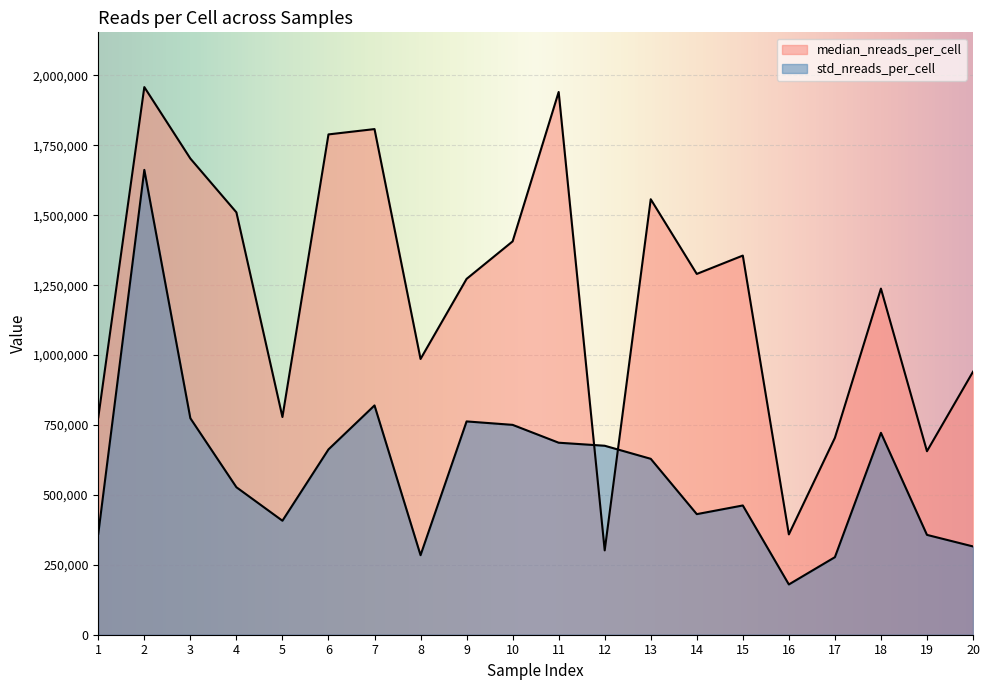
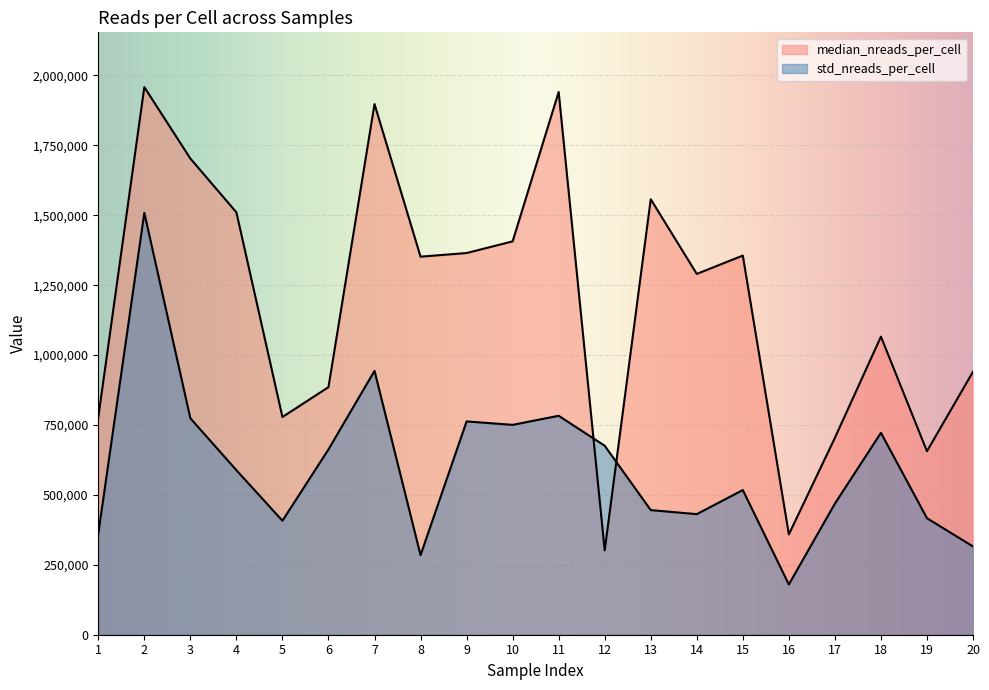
std_nreads_per_cell, 2: 1,660,000 -> 1,510,000
std_nreads_per_cell, 4: 530,000 -> 590,000
median_nreads_per_cell, 6: 1,790,000 -> 890,000
median_nreads_per_cell, 7: 1,810,000 -> 1,900,000
std_nreads_per_cell, 7: 820,000 -> 940,000
median_nreads_per_cell, 8: 990,000 -> 1,350,000
median_nreads_per_cell, 9: 1,270,000 -> 1,360,000
std_nreads_per_cell, 11: 690,000 -> 780,000
std_nreads_per_cell, 13: 630,000 -> 450,000
std_nreads_per_cell, 15: 460,000 -> 520,000
std_nreads_per_cell, 17: 280,000 -> 470,000
median_nreads_per_cell, 18: 1,240,000 -> 1,070,000
std_nreads_per_cell, 19: 360,000 -> 420,000
